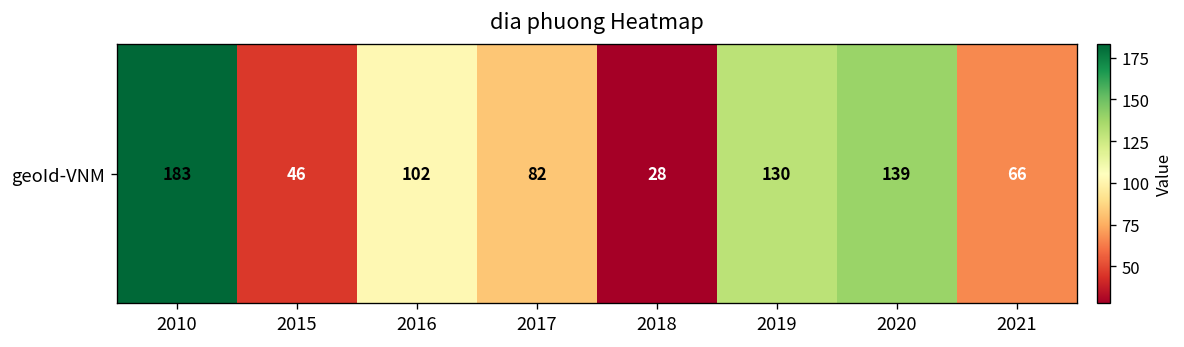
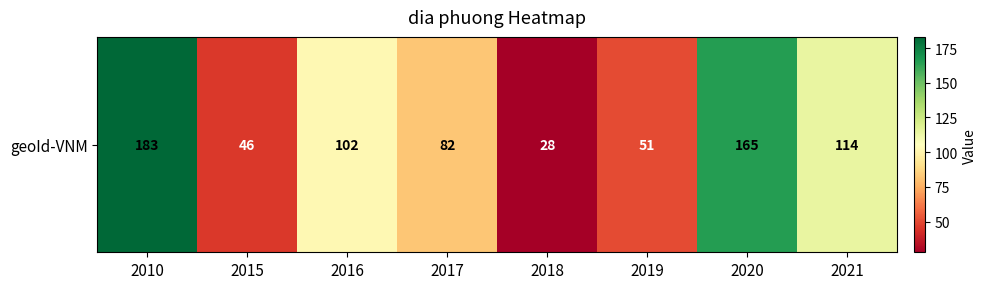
geoId-VNM, 2019: 130 -> 51
geoId-VNM, 2020: 139 -> 165
geoId-VNM, 2021: 66 -> 114
